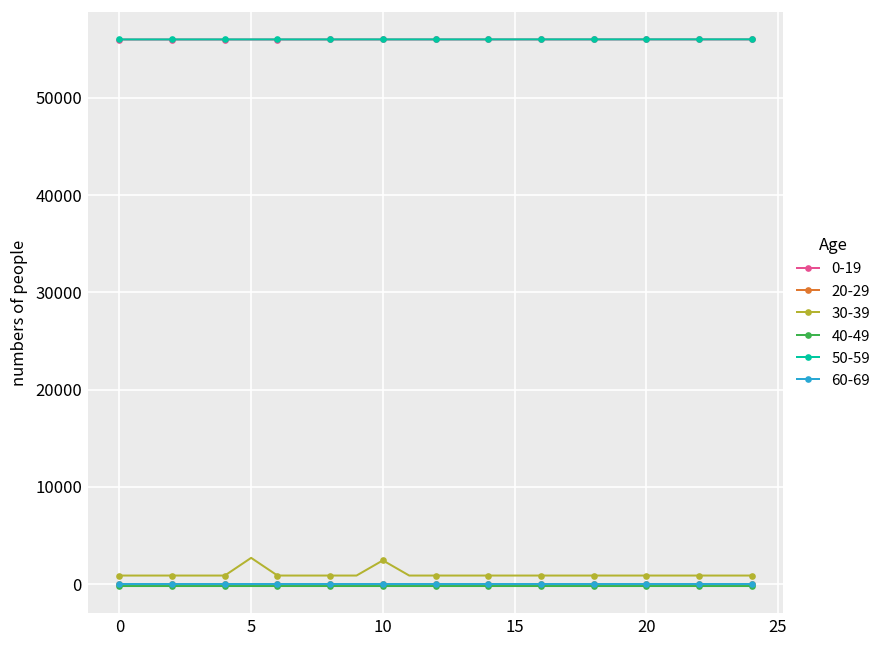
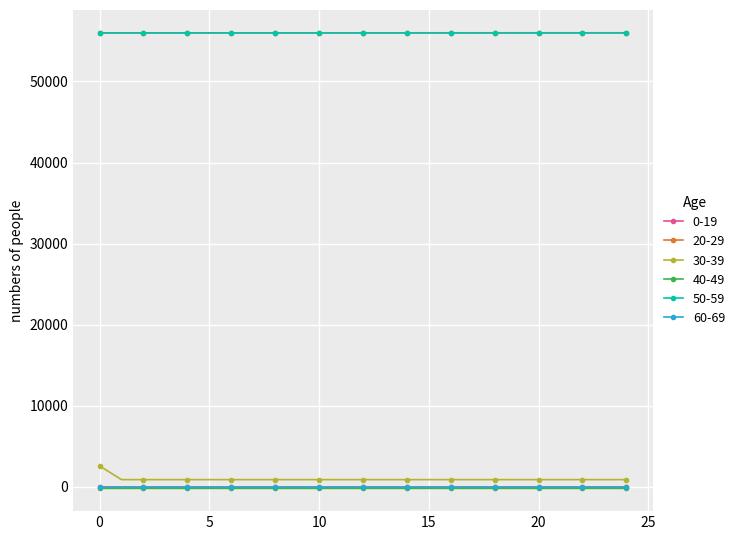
30-39, 0: 1000 -> 3000
30-39, 5: 3000 -> 1000
30-39, 10: 2000 -> 1000
